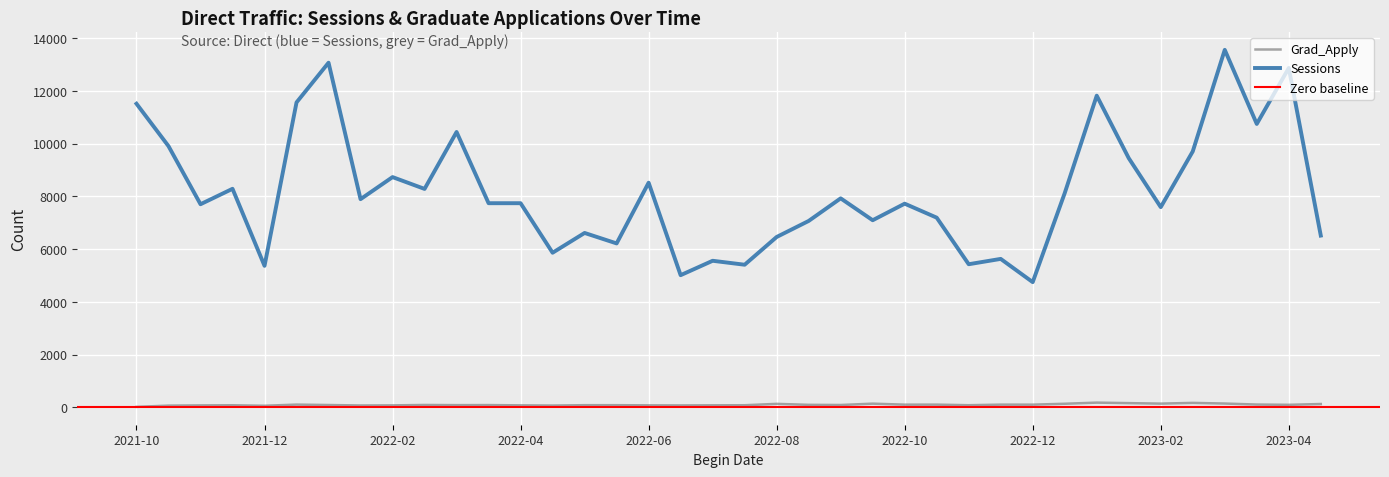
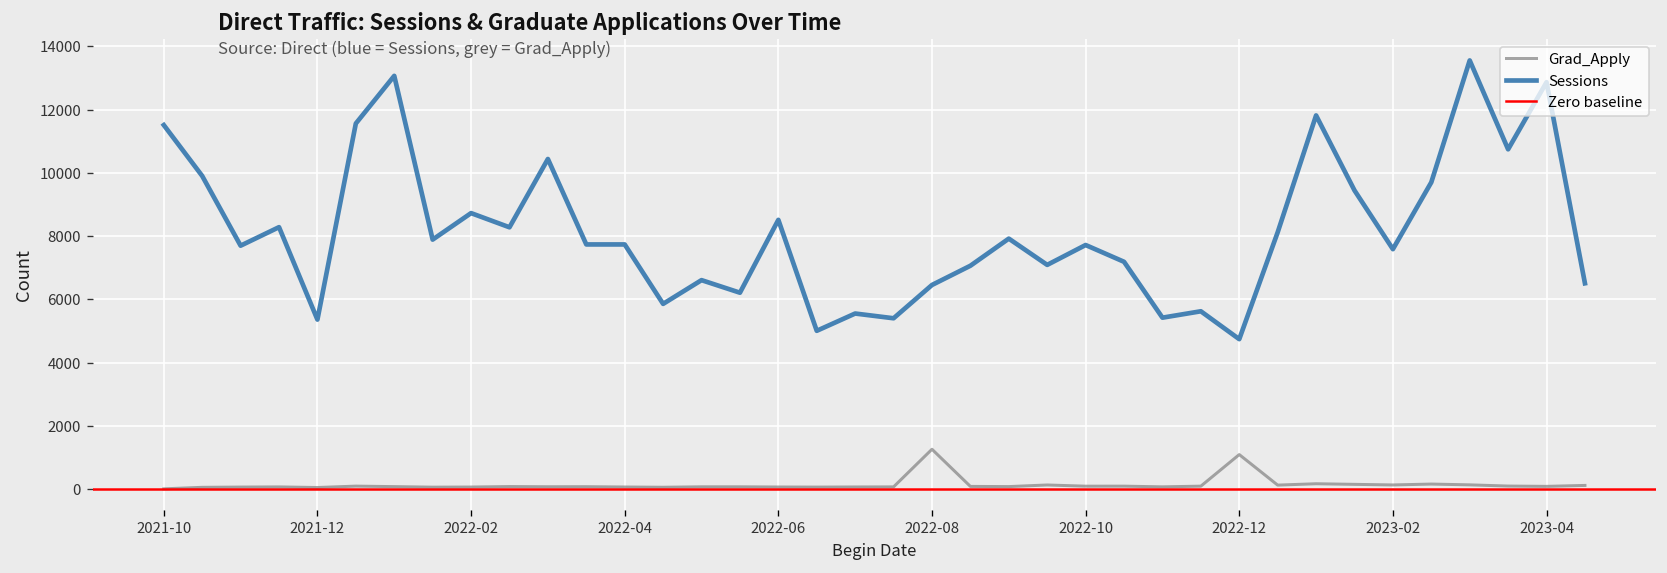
Grad_Apply, 2022-08: 100 -> 1300
Grad_Apply, 2022-12: 100 -> 1100
